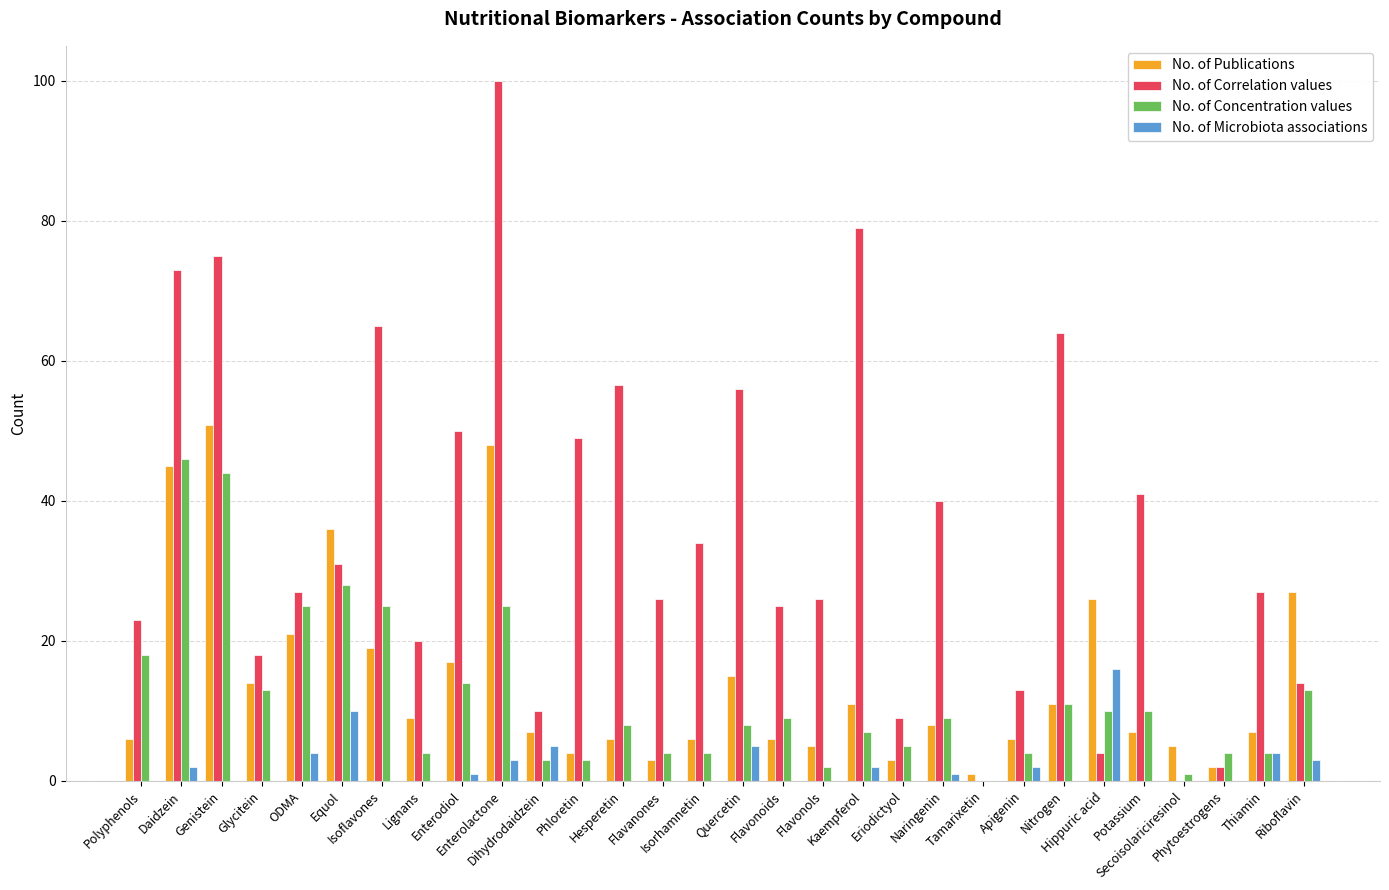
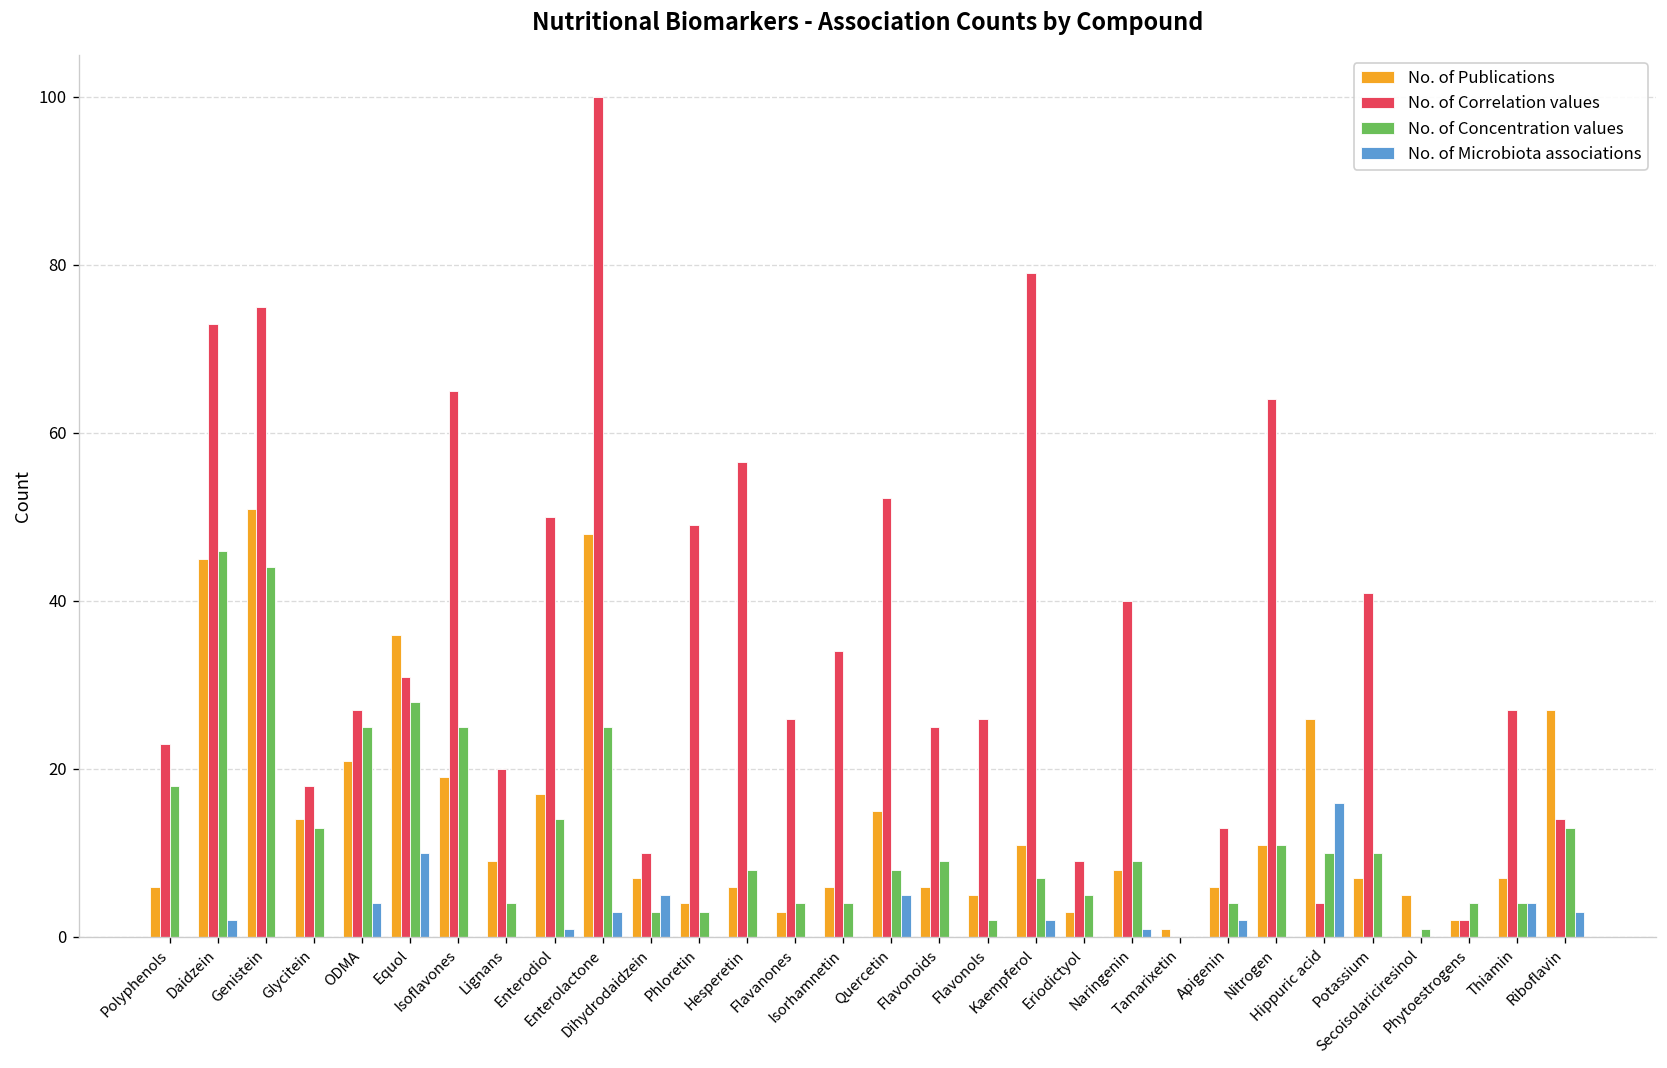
No. of Correlation values, Quercetin: 56 -> 52
